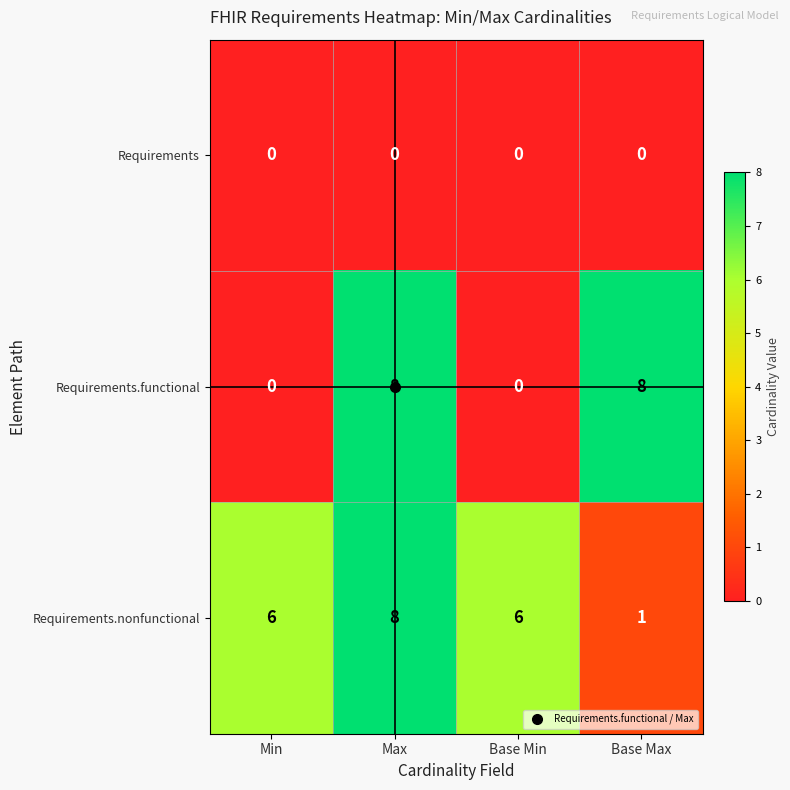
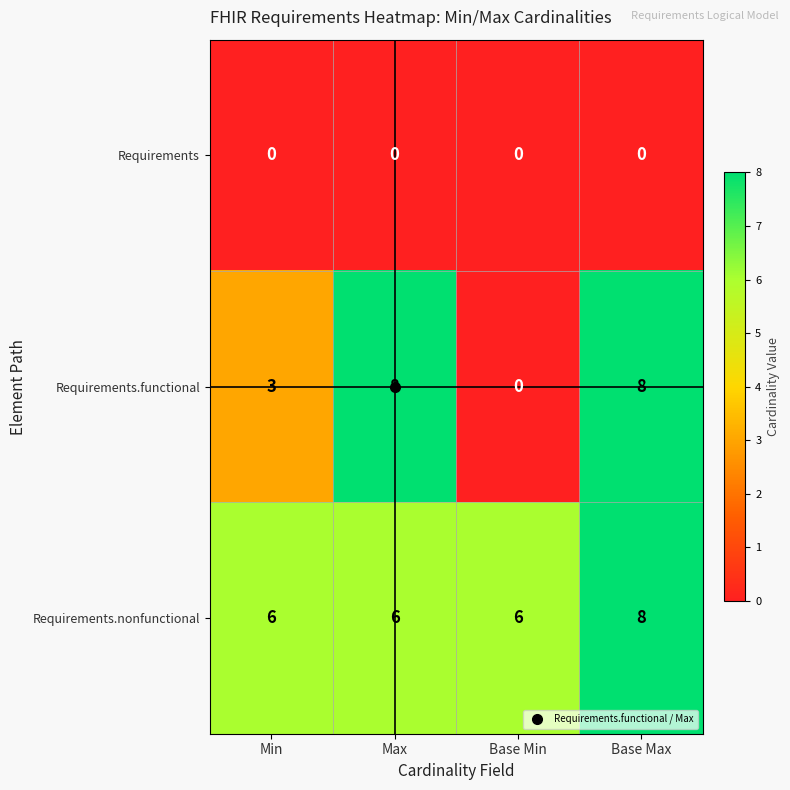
Requirements.functional, Min: 0 -> 3
Requirements.nonfunctional, Max: 8 -> 6
Requirements.nonfunctional, Base Max: 1 -> 8
